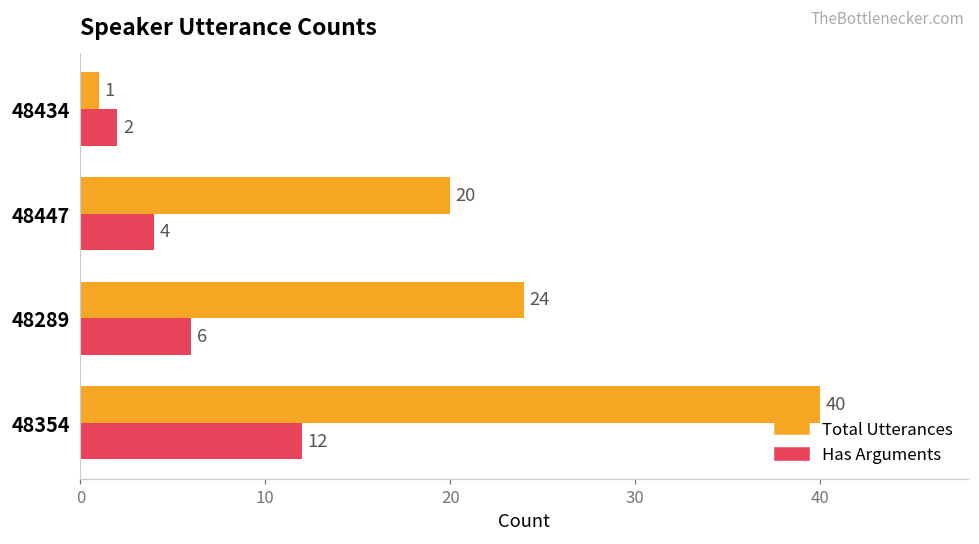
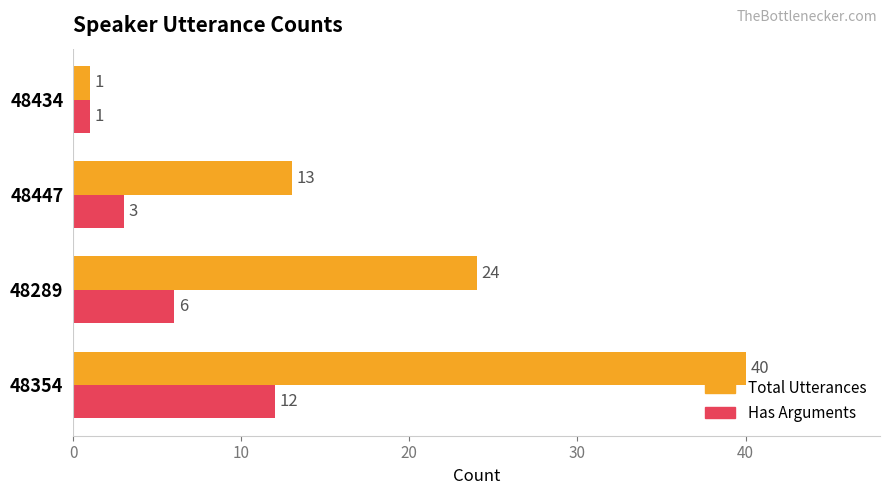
Has Arguments, 48434: 2 -> 1
Total Utterances, 48447: 20 -> 13
Has Arguments, 48447: 4 -> 3
